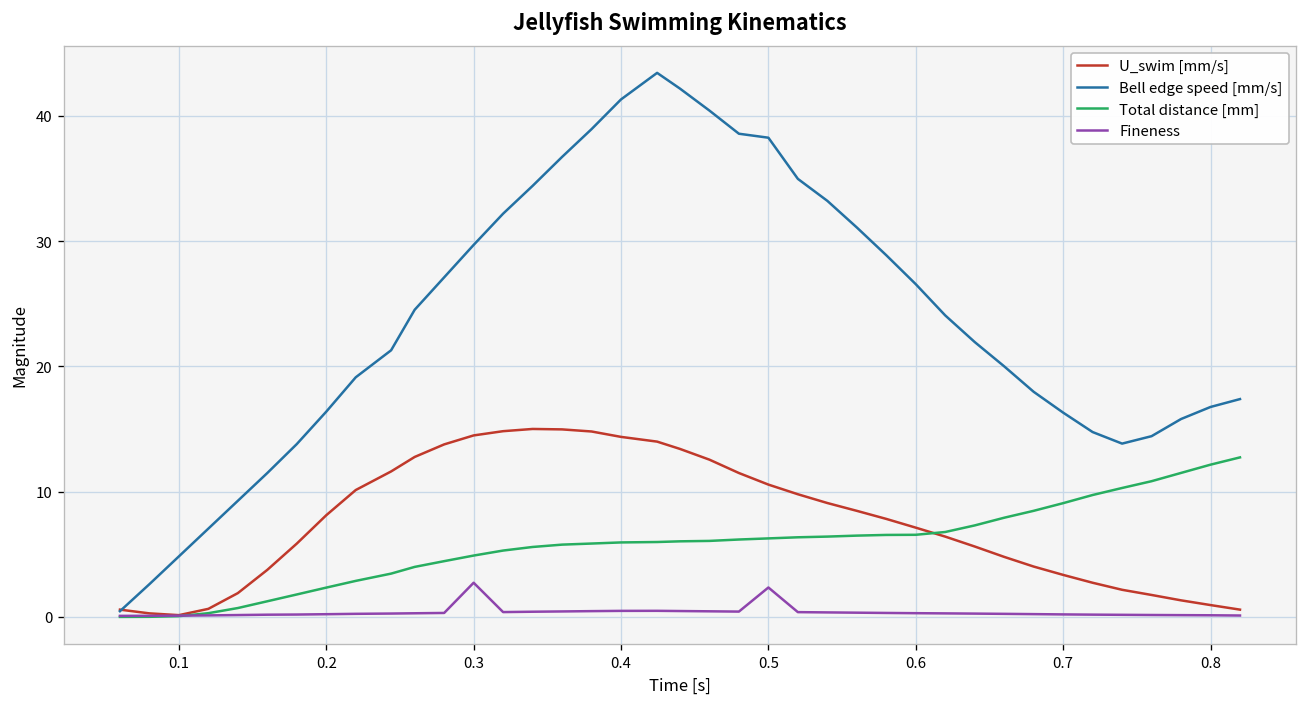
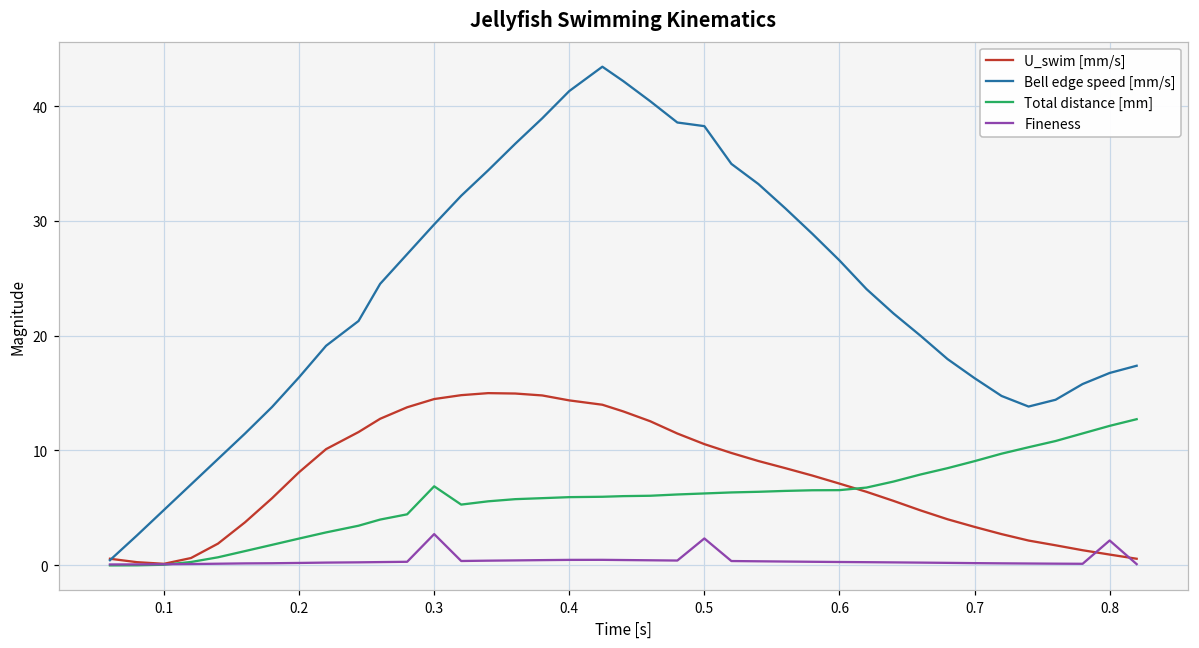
Total distance [mm], 0.3: 4.9 -> 6.9
Fineness, 0.8: 0.1 -> 2.2
